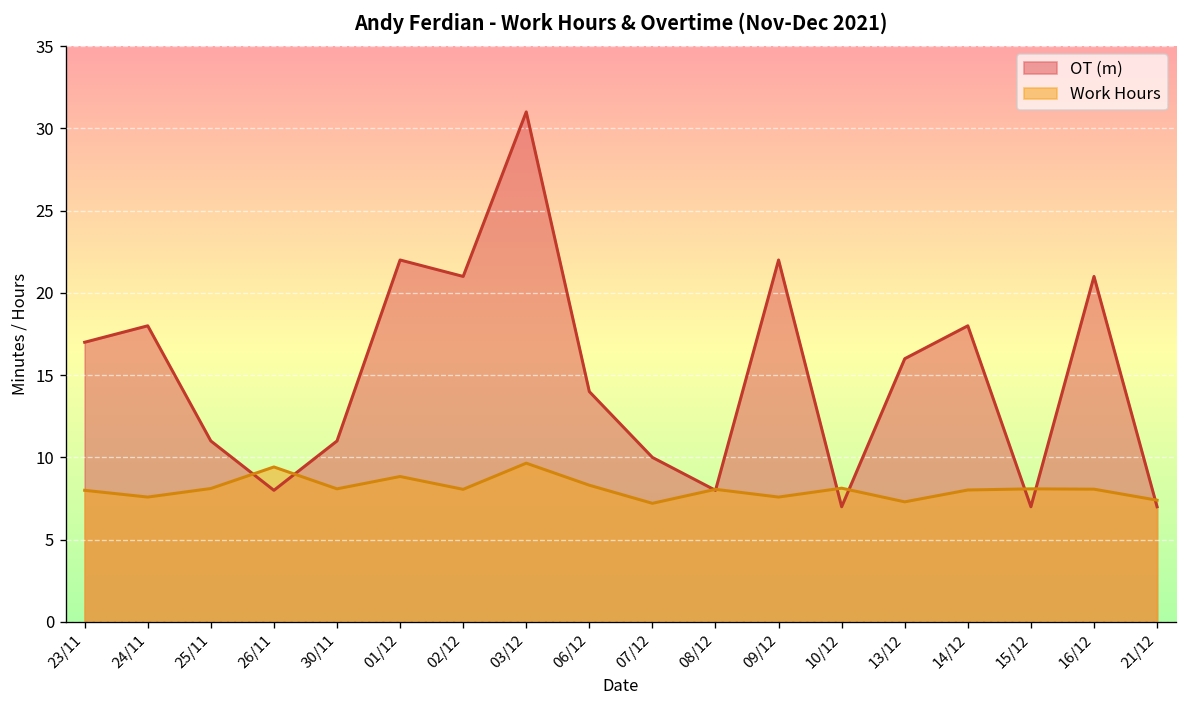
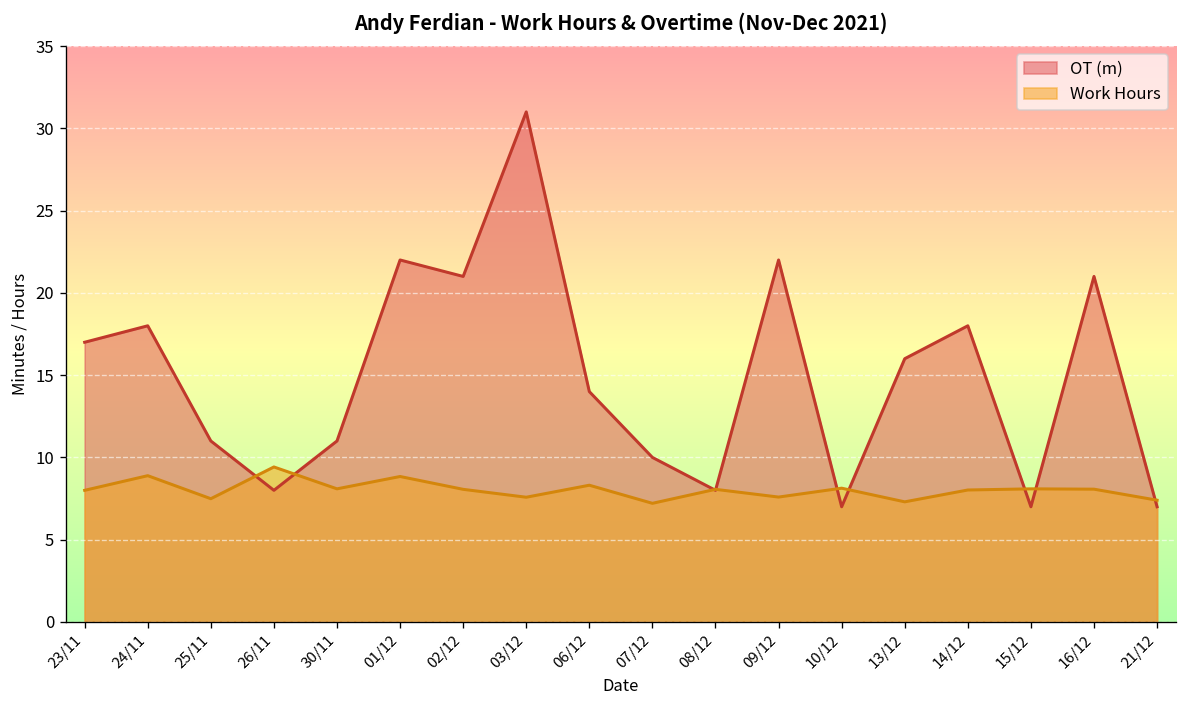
Work Hours, 24/11: 7.6 -> 8.9
Work Hours, 25/11: 8.1 -> 7.5
Work Hours, 03/12: 9.7 -> 7.6
